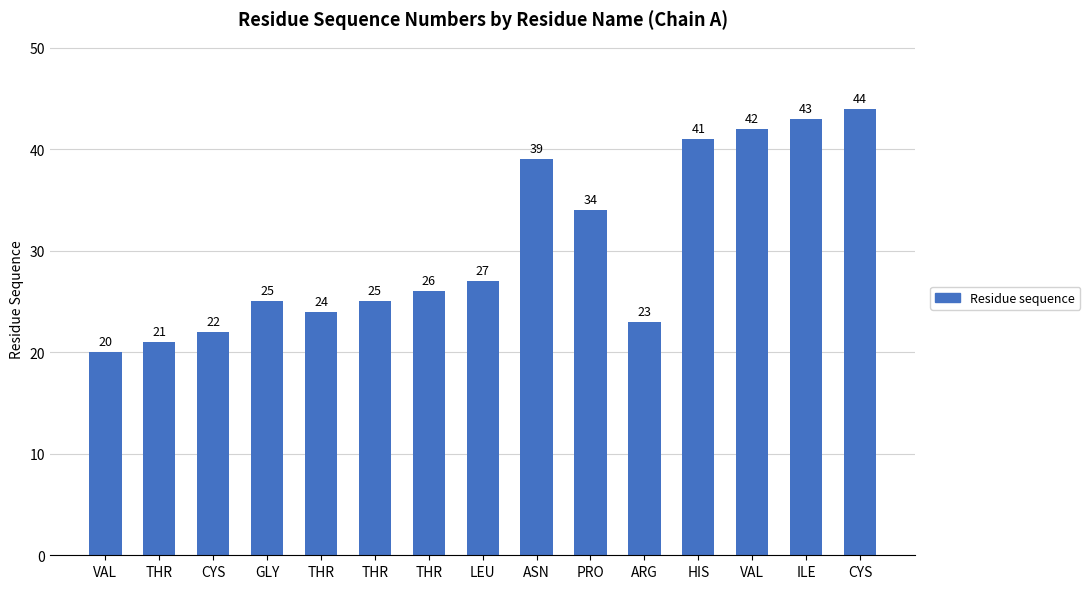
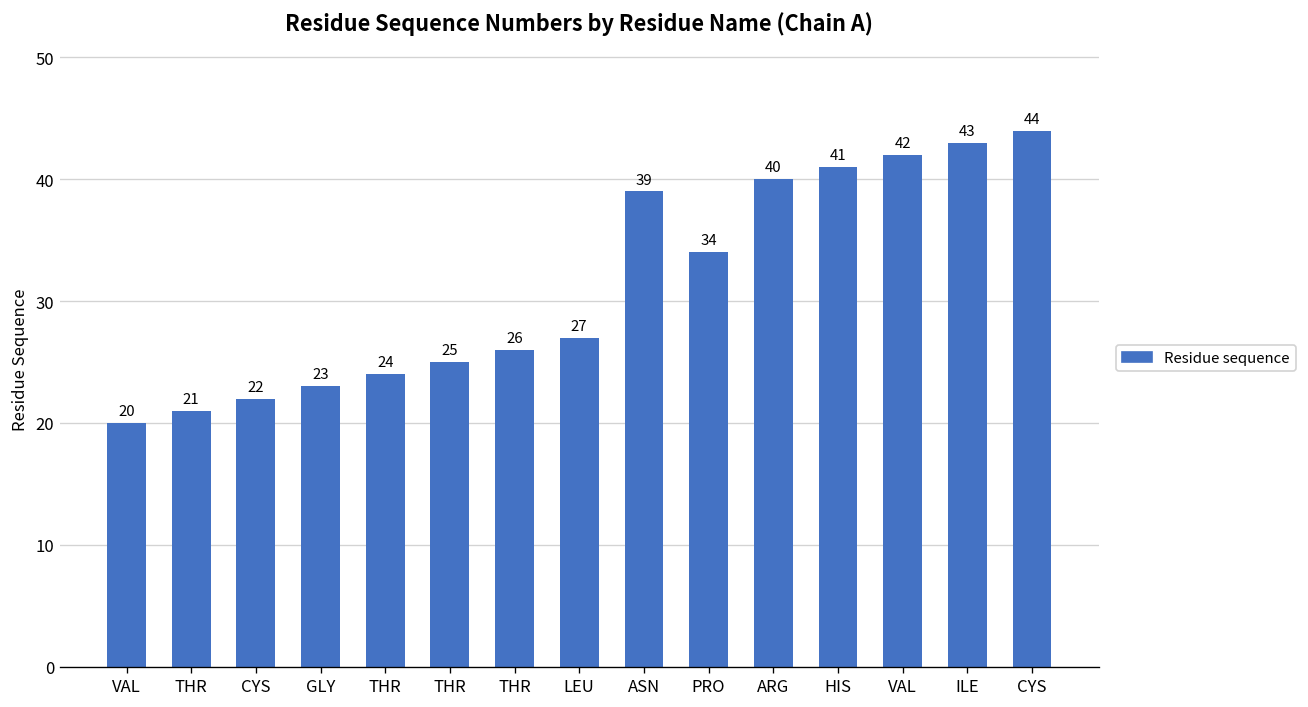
GLY: 25 -> 23
ARG: 23 -> 40
